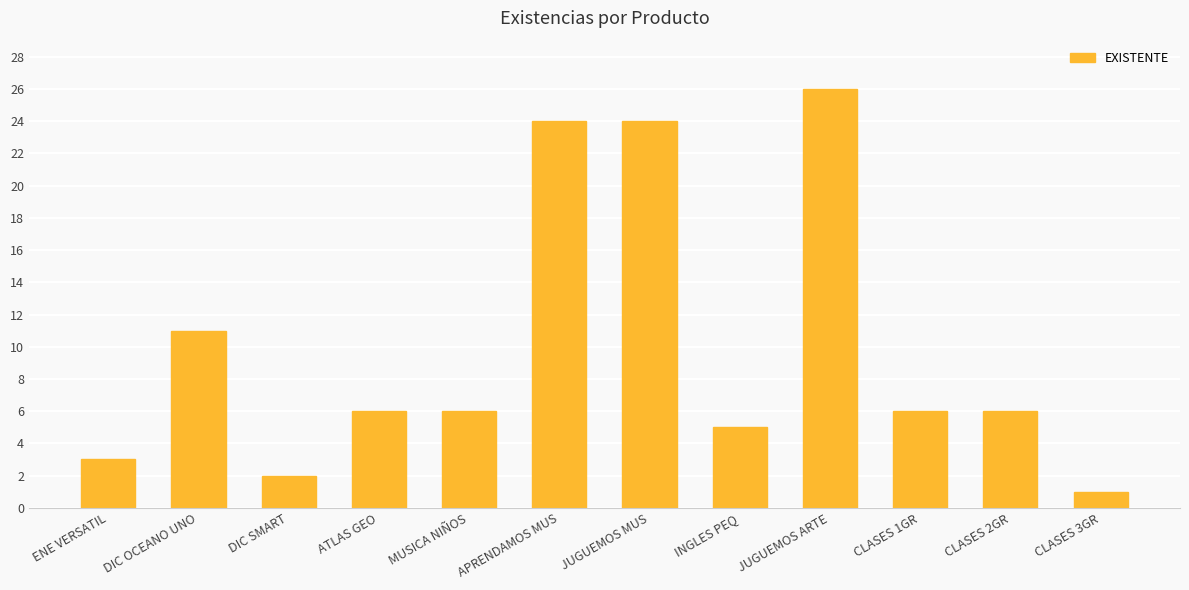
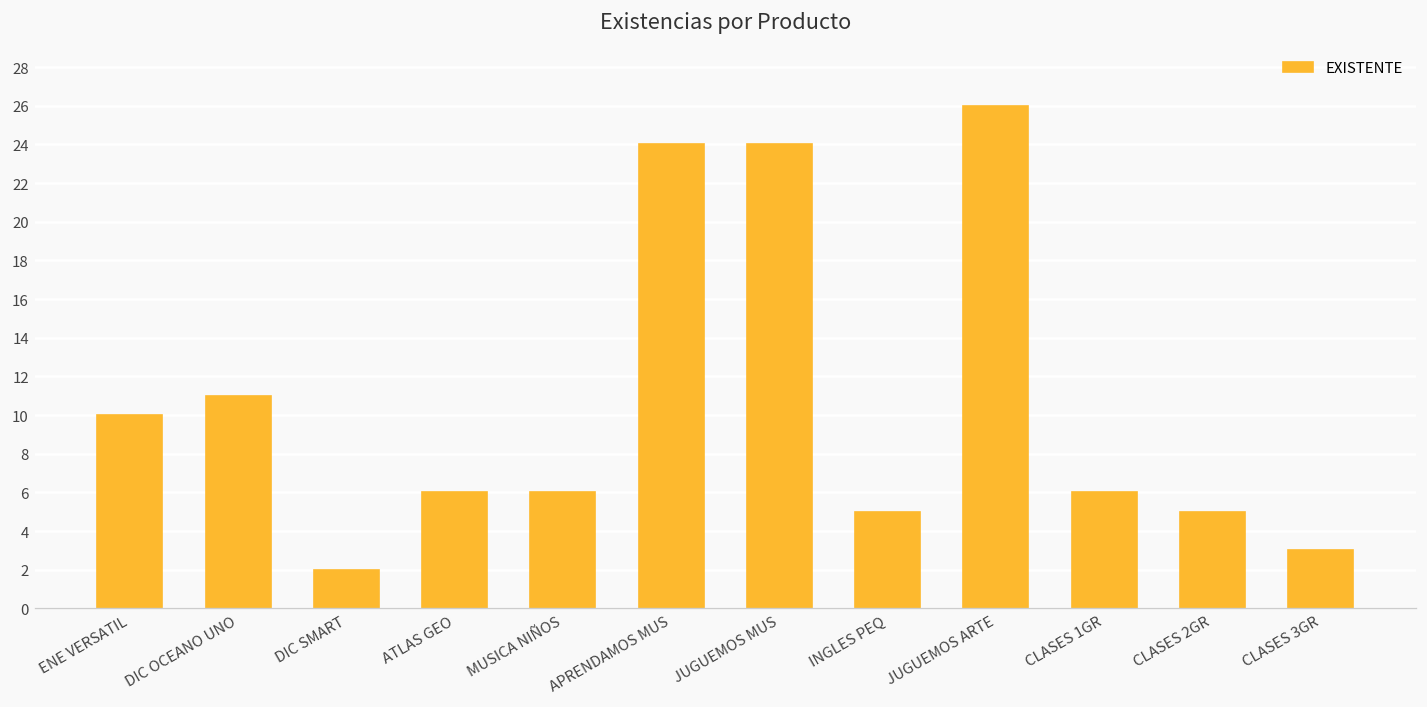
ENE VERSATIL: 3 -> 10
CLASES 2GR: 6 -> 5
CLASES 3GR: 1 -> 3
